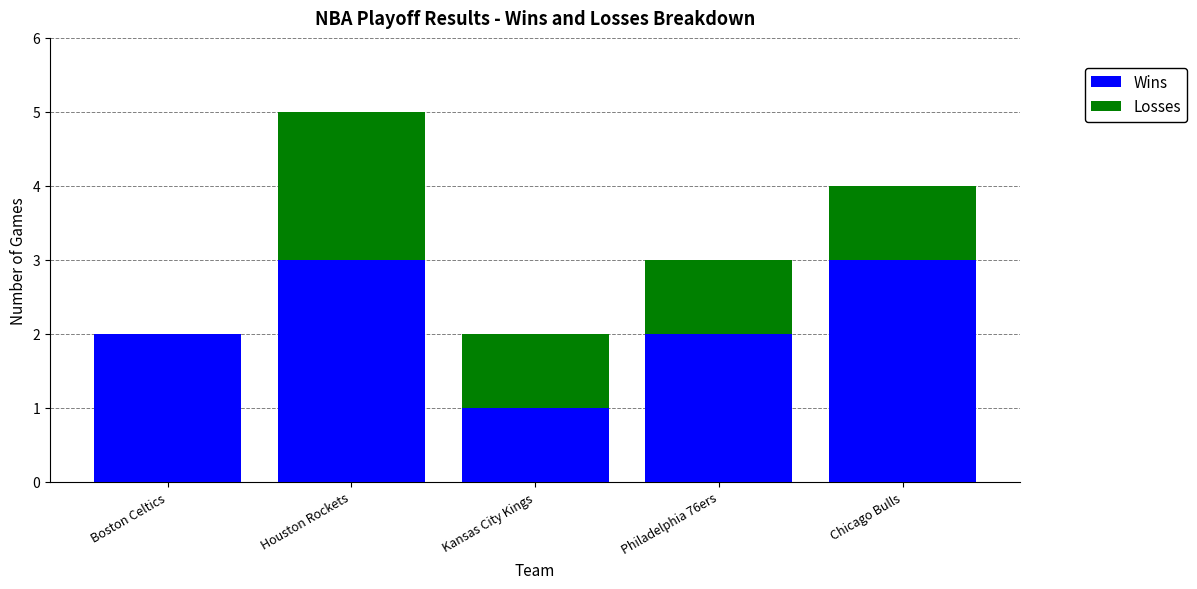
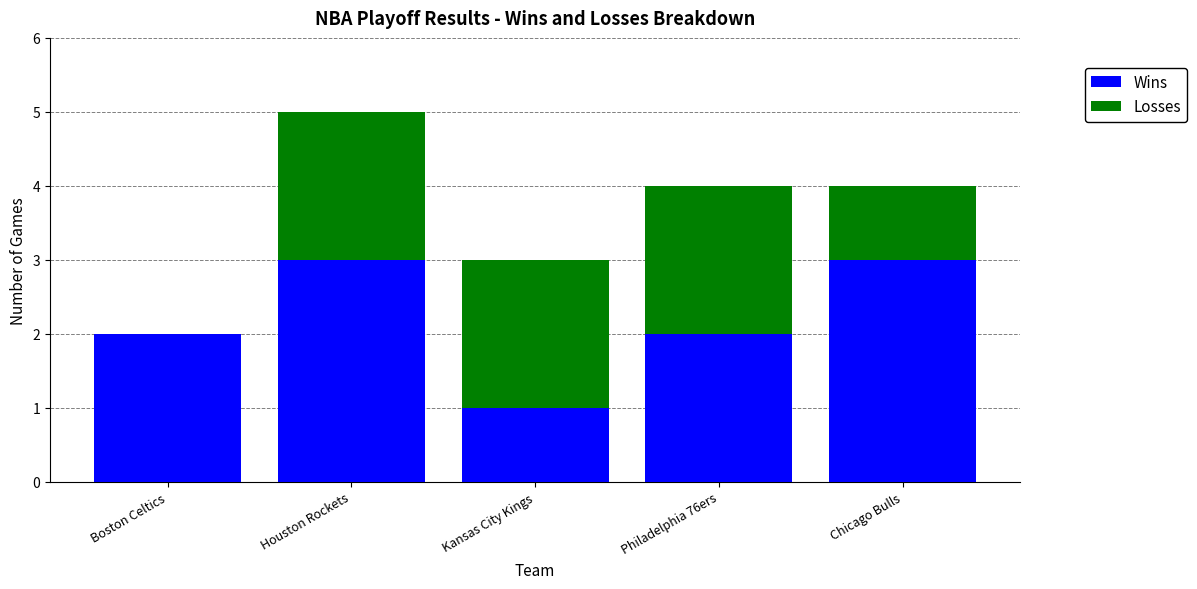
Losses, Kansas City Kings: 1 -> 2
Losses, Philadelphia 76ers: 1 -> 2
